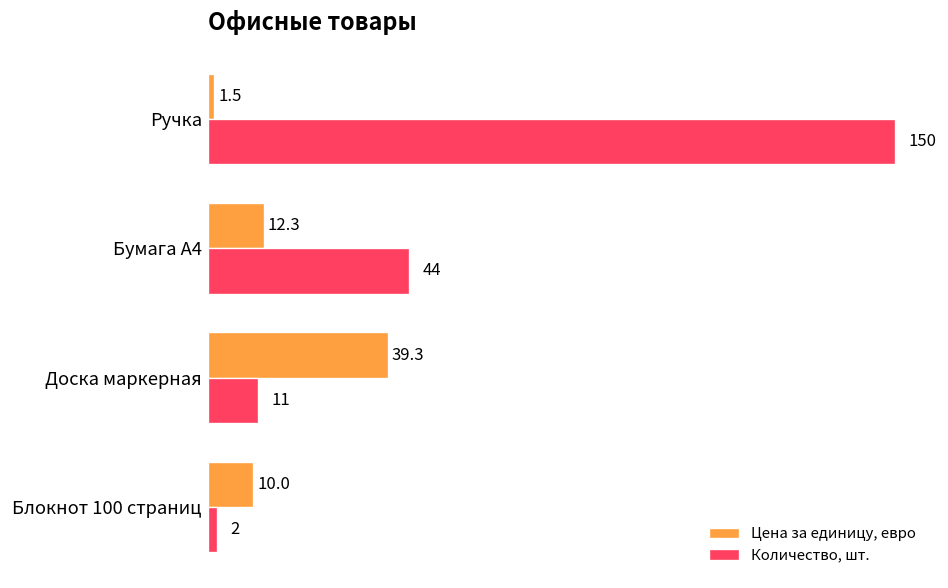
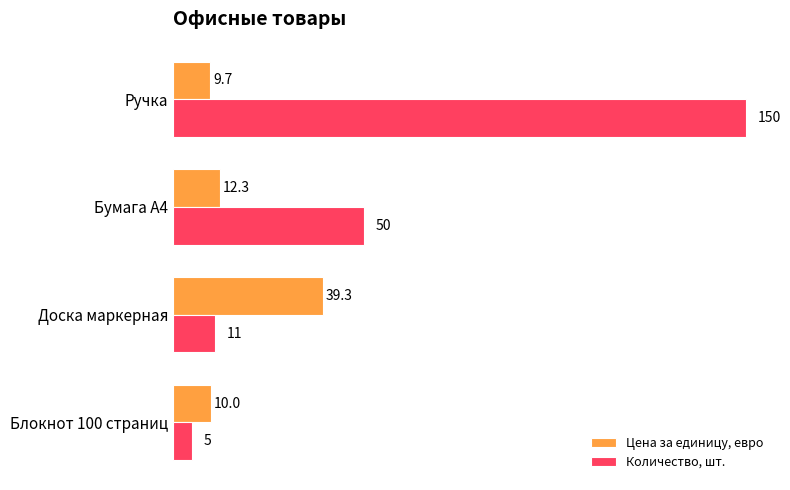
Цена за единицу, евро, Ручка: 1.5 -> 9.7
Количество, шт., Бумага А4: 44 -> 50
Количество, шт., Блокнот 100 страниц: 2 -> 5
